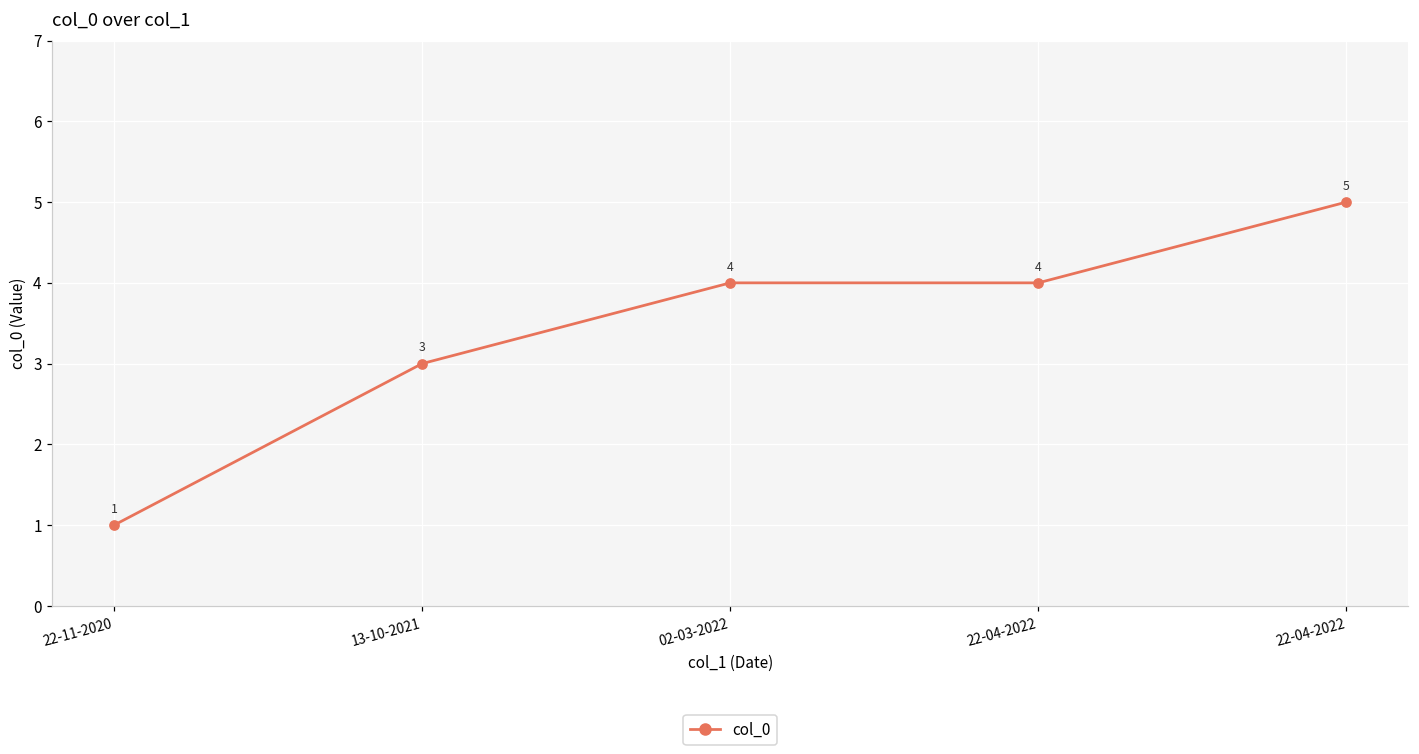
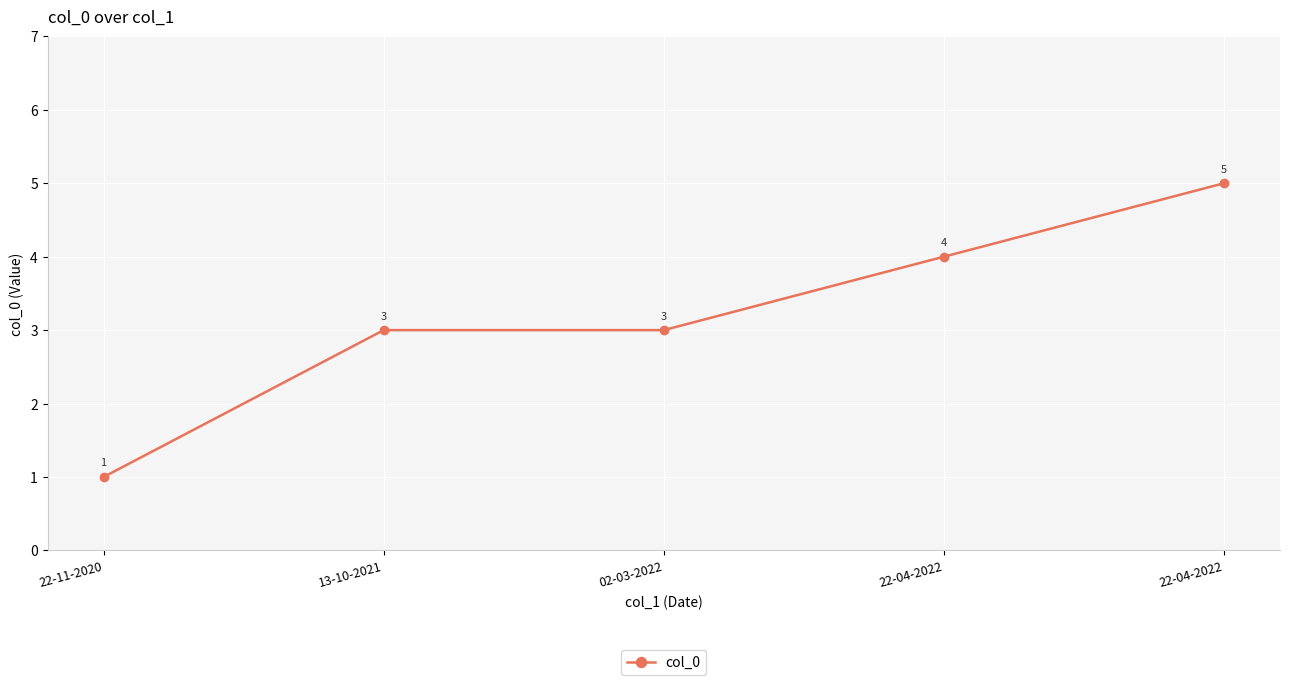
02-03-2022: 4 -> 3
